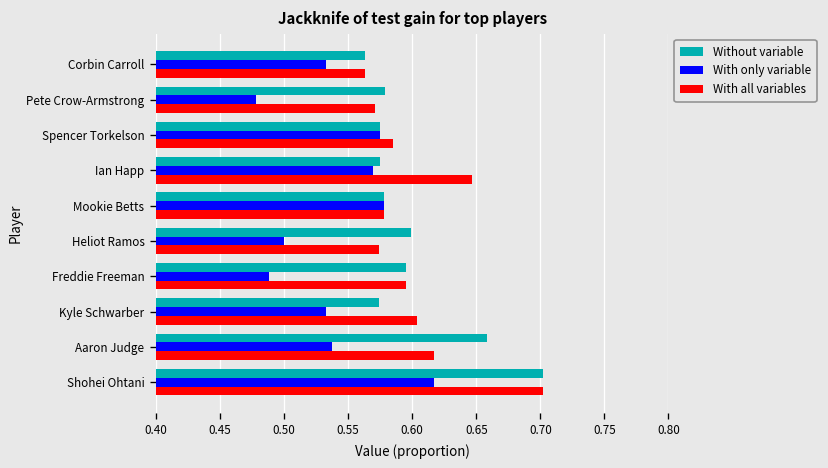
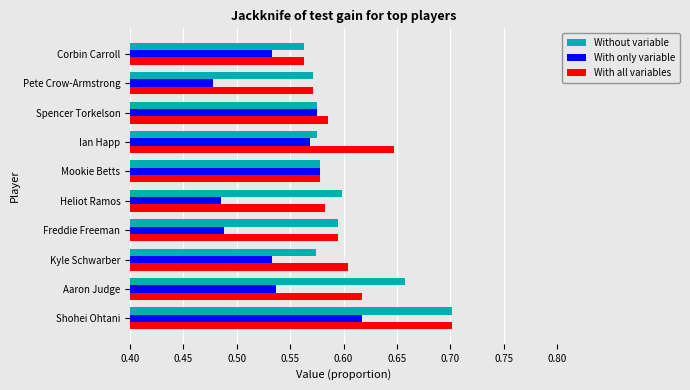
Without variable, Pete Crow-Armstrong: 0.579 -> 0.571
With only variable, Heliot Ramos: 0.500 -> 0.485
With all variables, Heliot Ramos: 0.574 -> 0.583
